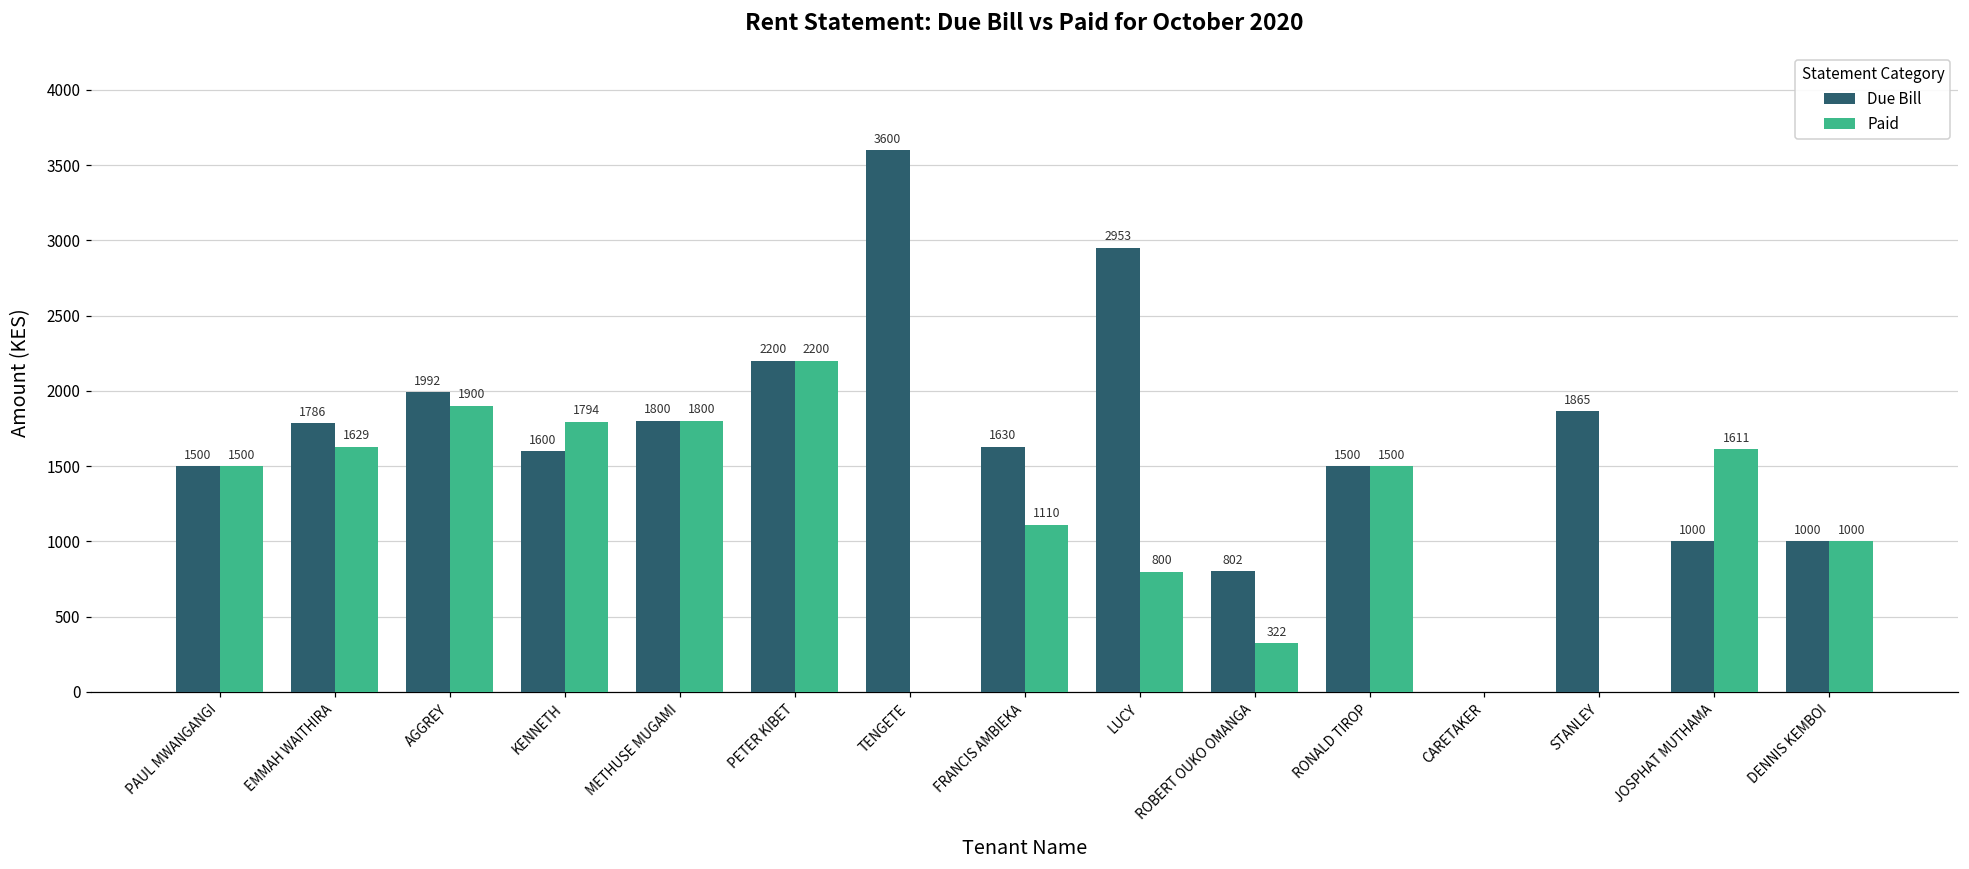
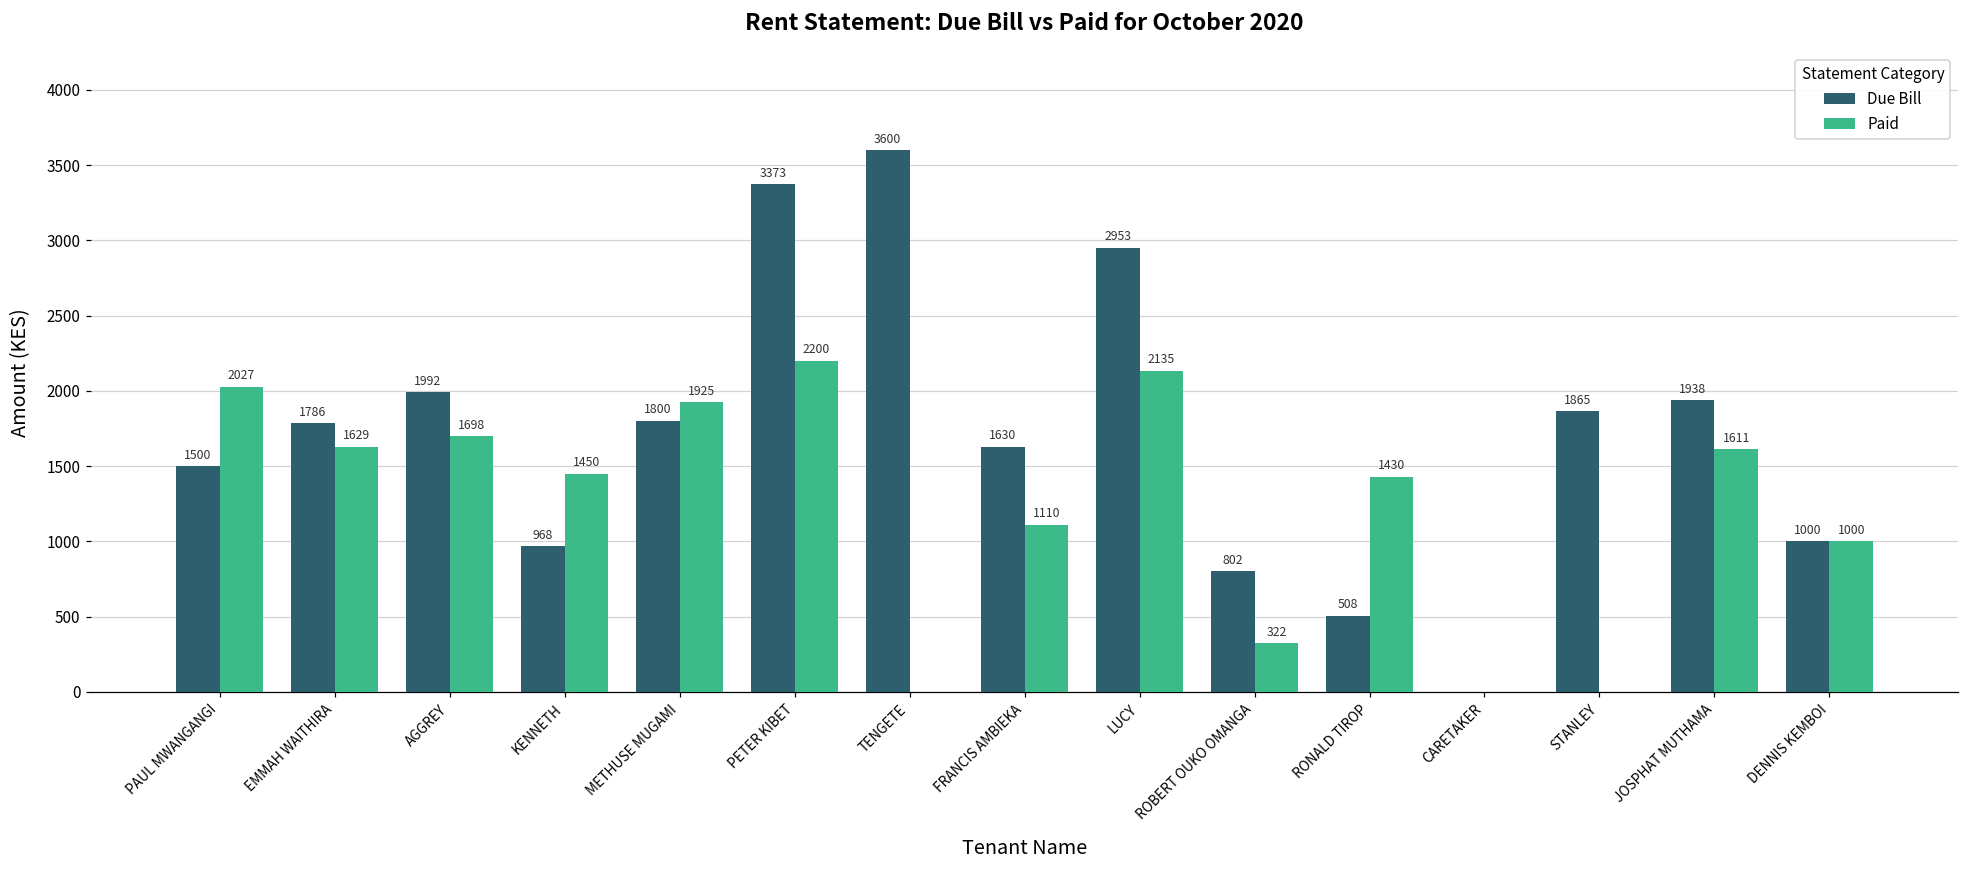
Paid, PAUL MWANGANGI: 1500 -> 2027
Paid, AGGREY: 1900 -> 1698
Due Bill, KENNETH: 1600 -> 968
Paid, KENNETH: 1794 -> 1450
Paid, METHUSE MUGAMI: 1800 -> 1925
Due Bill, PETER KIBET: 2200 -> 3373
Paid, LUCY: 800 -> 2135
Due Bill, RONALD TIROP: 1500 -> 508
Paid, RONALD TIROP: 1500 -> 1430
Due Bill, JOSPHAT MUTHAMA: 1000 -> 1938
